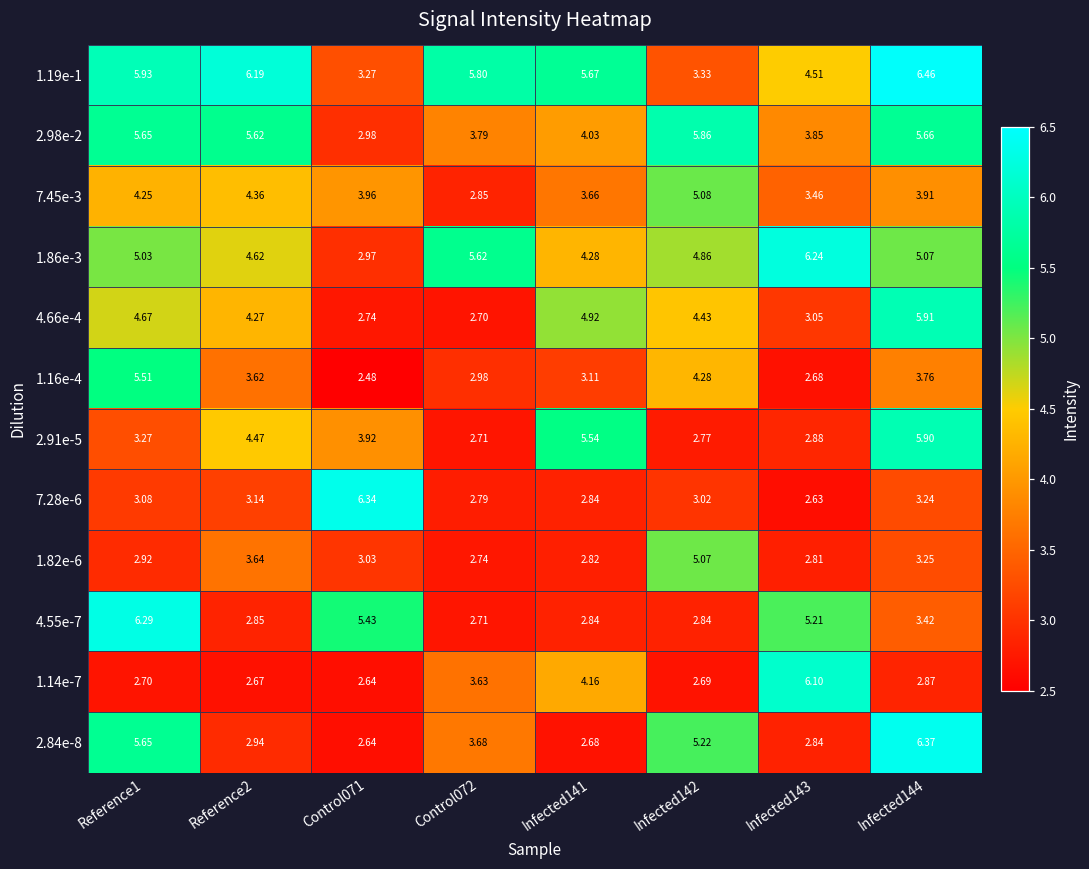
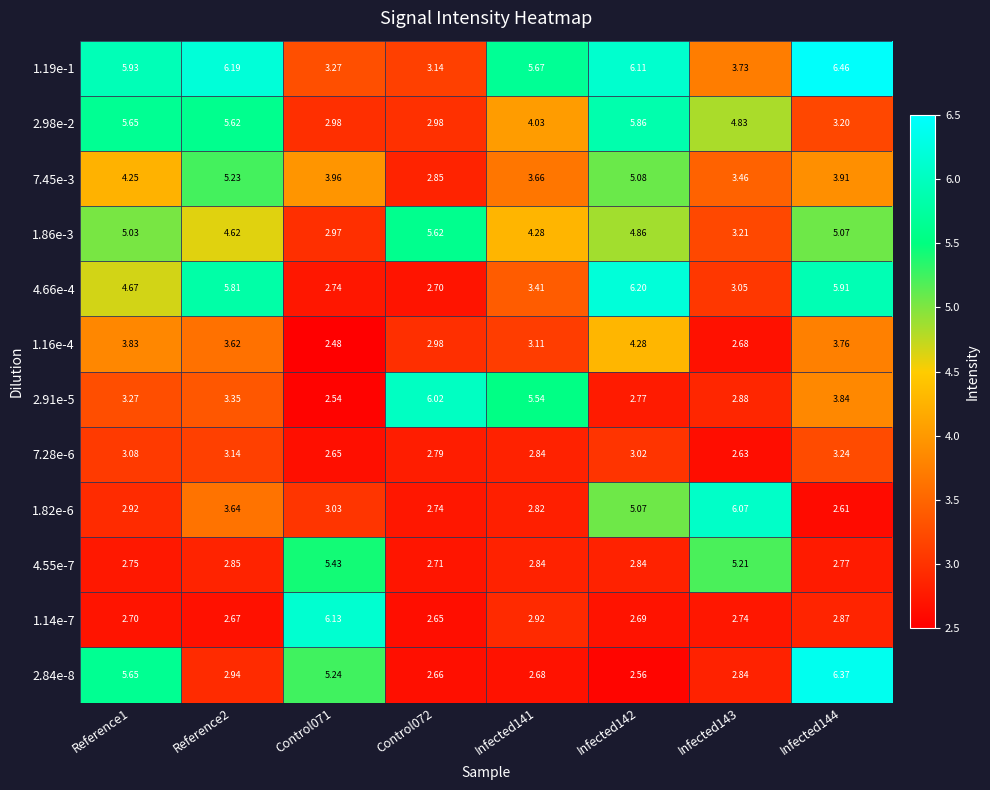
1.19e-1, Control072: 5.80 -> 3.14
1.19e-1, Infected142: 3.33 -> 6.11
1.19e-1, Infected143: 4.51 -> 3.73
2.98e-2, Control072: 3.79 -> 2.98
2.98e-2, Infected143: 3.85 -> 4.83
2.98e-2, Infected144: 5.66 -> 3.20
7.45e-3, Reference2: 4.36 -> 5.23
1.86e-3, Infected143: 6.24 -> 3.21
4.66e-4, Reference2: 4.27 -> 5.81
4.66e-4, Infected141: 4.92 -> 3.41
4.66e-4, Infected142: 4.43 -> 6.20
1.16e-4, Reference1: 5.51 -> 3.83
2.91e-5, Reference2: 4.47 -> 3.35
2.91e-5, Control071: 3.92 -> 2.54
2.91e-5, Control072: 2.71 -> 6.02
2.91e-5, Infected144: 5.90 -> 3.84
7.28e-6, Control071: 6.34 -> 2.65
1.82e-6, Infected143: 2.81 -> 6.07
1.82e-6, Infected144: 3.25 -> 2.61
4.55e-7, Reference1: 6.29 -> 2.75
4.55e-7, Infected144: 3.42 -> 2.77
1.14e-7, Control071: 2.64 -> 6.13
1.14e-7, Control072: 3.63 -> 2.65
1.14e-7, Infected141: 4.16 -> 2.92
1.14e-7, Infected143: 6.10 -> 2.74
2.84e-8, Control071: 2.64 -> 5.24
2.84e-8, Control072: 3.68 -> 2.66
2.84e-8, Infected142: 5.22 -> 2.56
